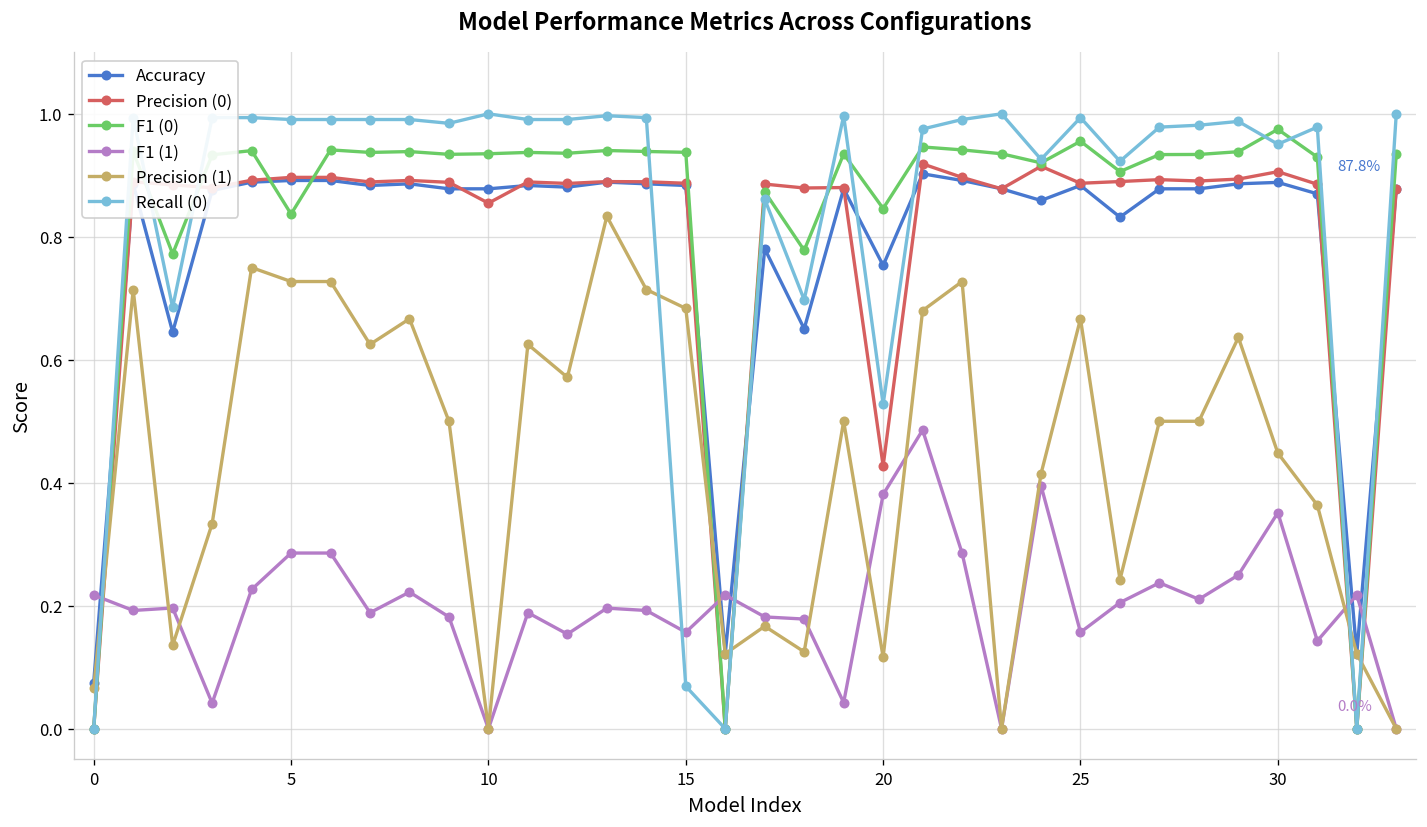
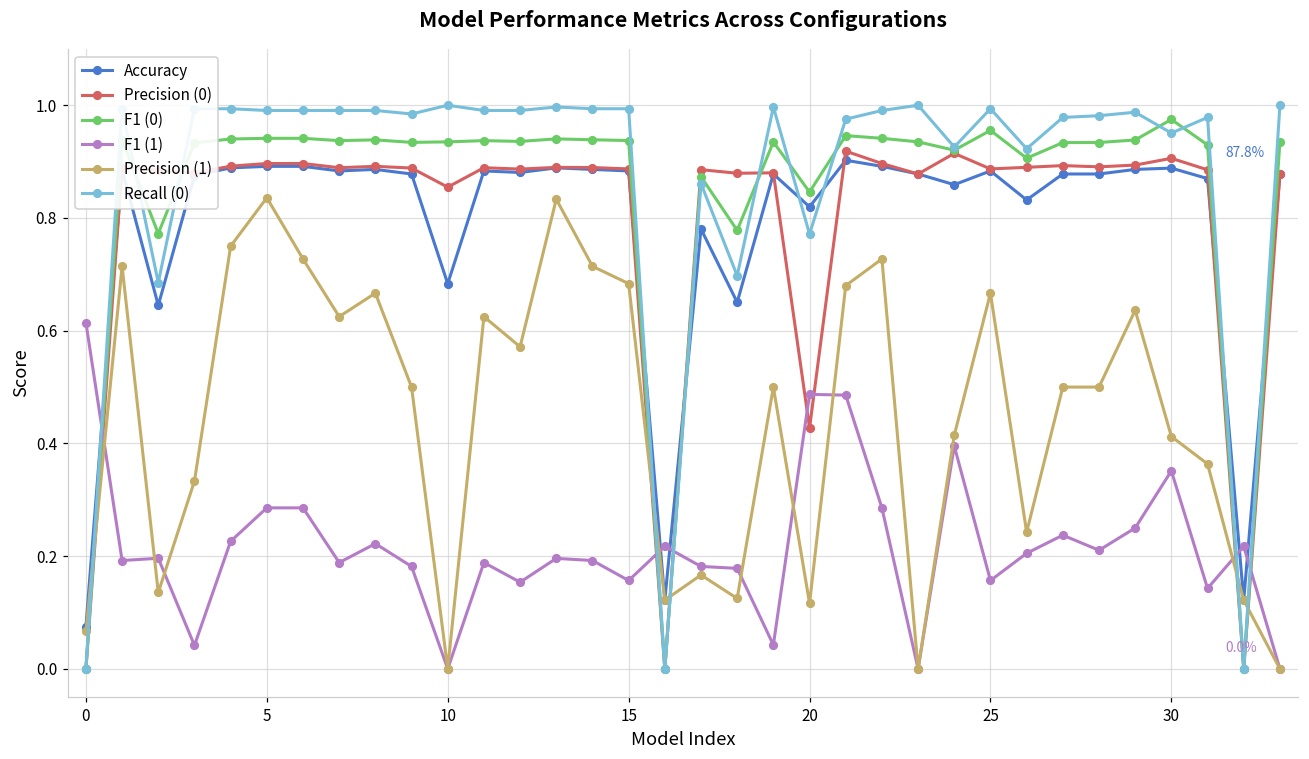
F1 (1), 0: 0.22 -> 0.61
F1 (0), 5: 0.84 -> 0.94
Precision (1), 5: 0.73 -> 0.84
Accuracy, 10: 0.88 -> 0.68
Recall (0), 15: 0.07 -> 0.99
Accuracy, 20: 0.75 -> 0.82
F1 (1), 20: 0.38 -> 0.49
Recall (0), 20: 0.53 -> 0.77
Precision (1), 30: 0.45 -> 0.41
